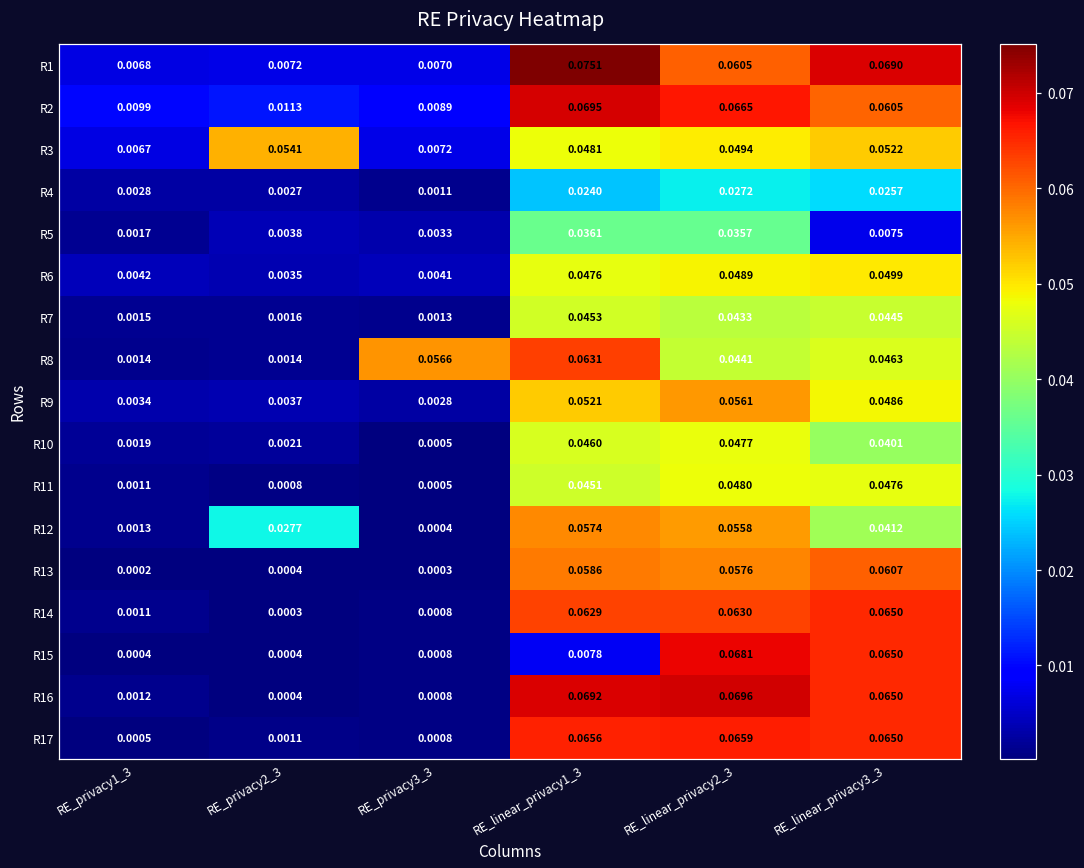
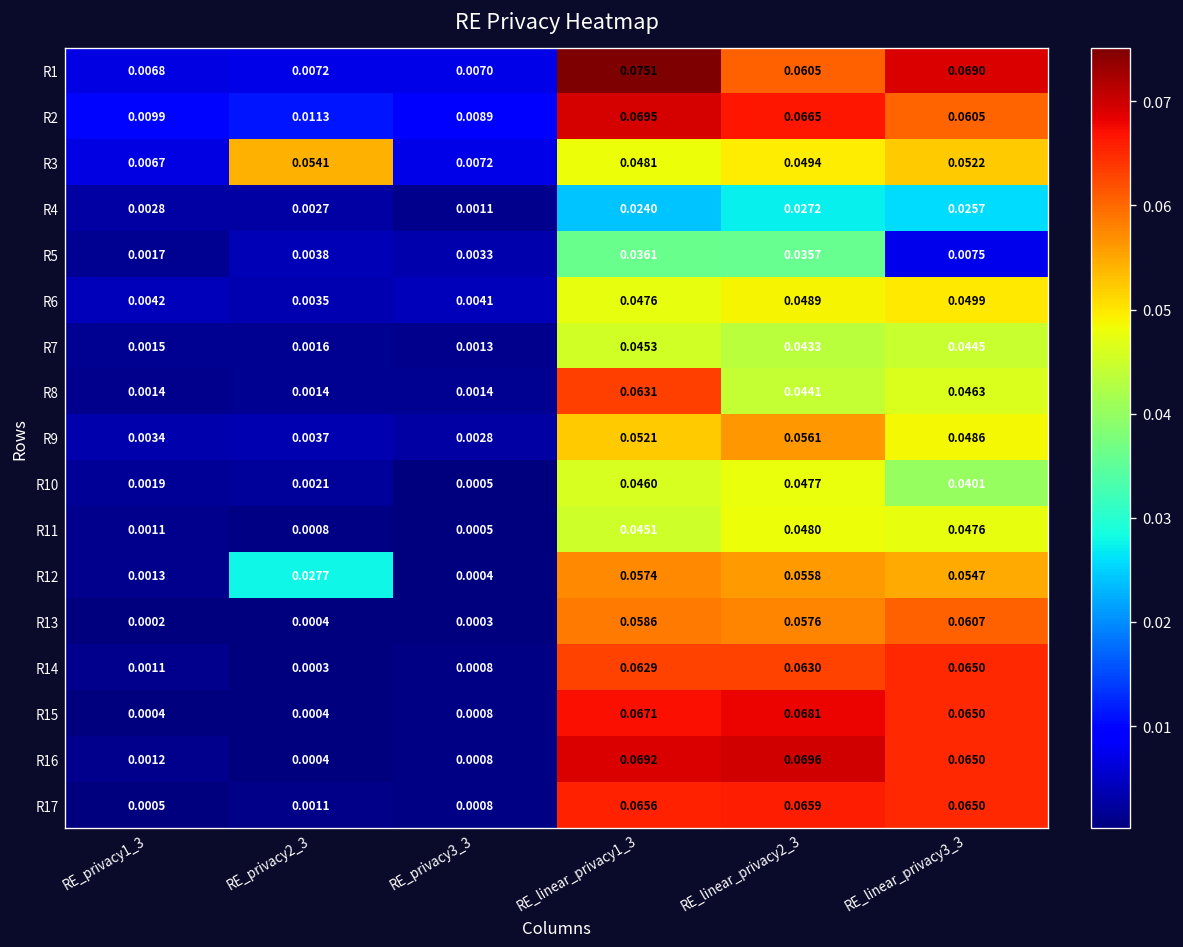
R8, RE_privacy3_3: 0.0566 -> 0.0014
R12, RE_linear_privacy3_3: 0.0412 -> 0.0547
R15, RE_linear_privacy1_3: 0.0078 -> 0.0671
